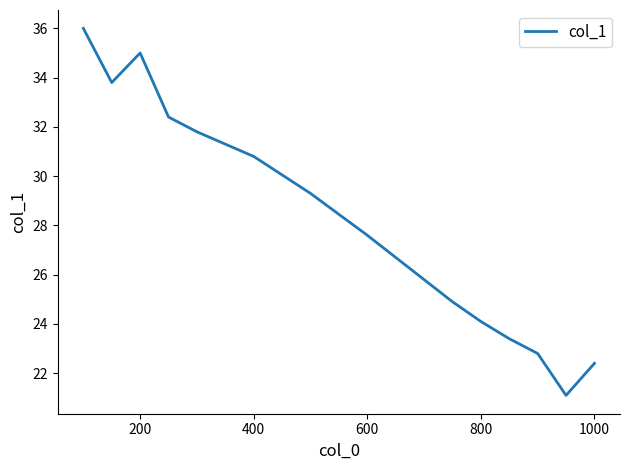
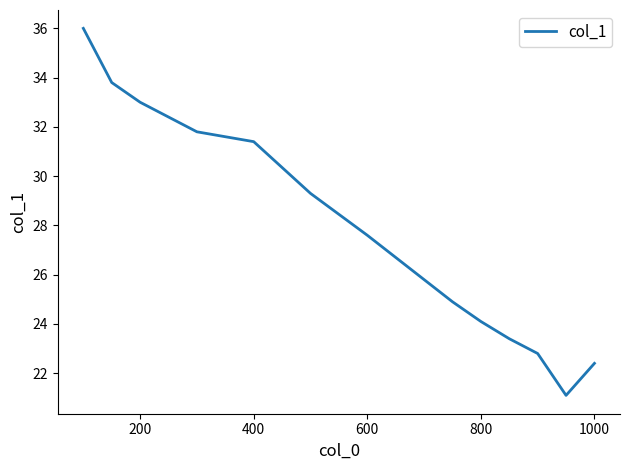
200: 35 -> 33
400: 30.8 -> 31.4
